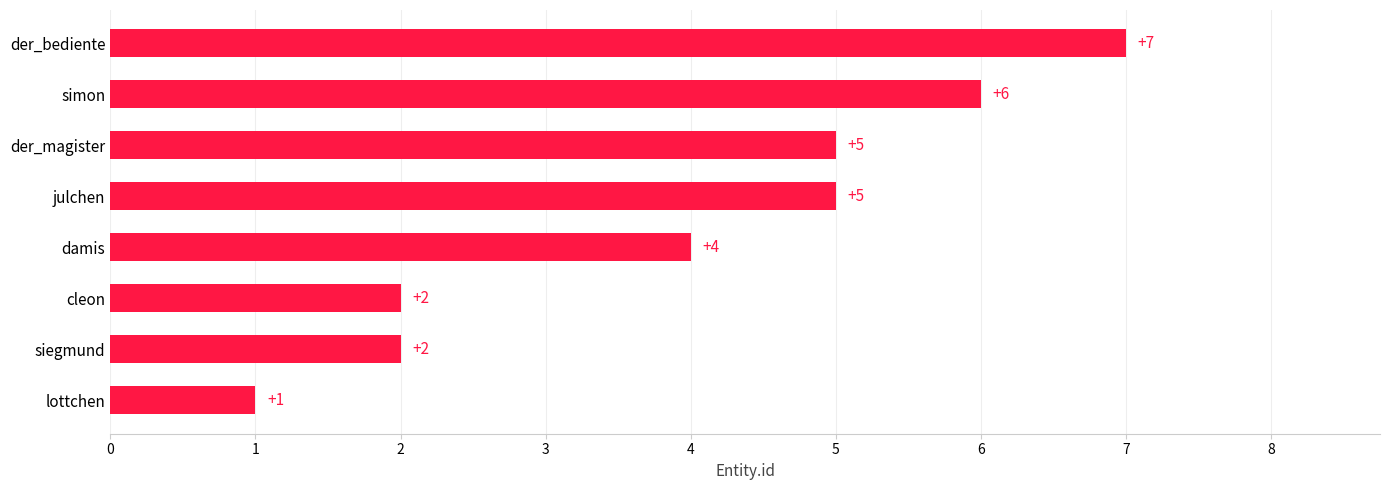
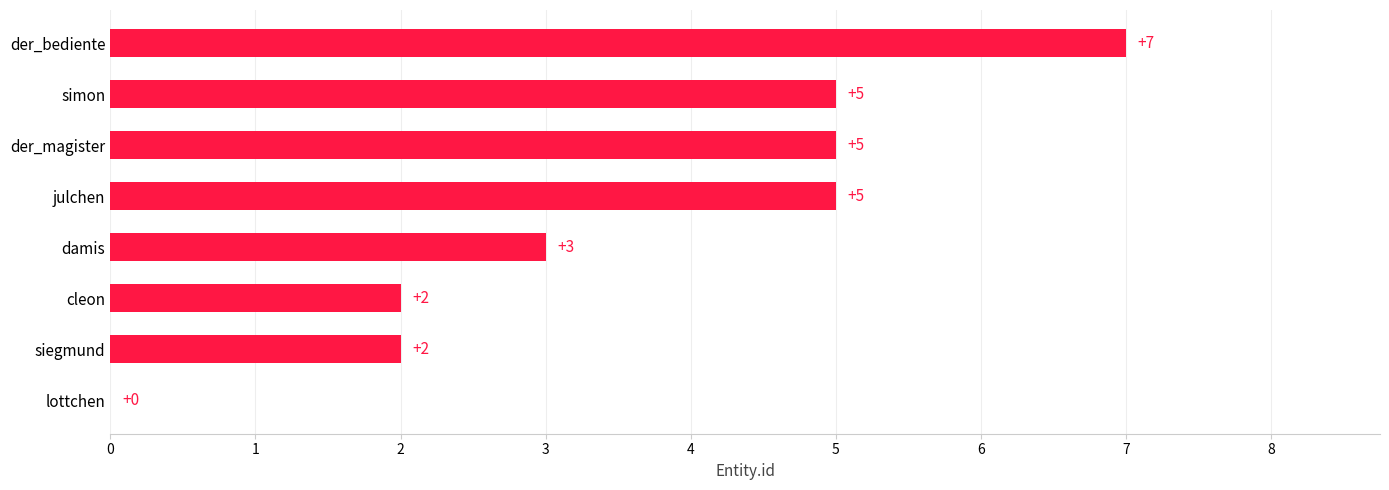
simon: +6 -> +5
damis: +4 -> +3
lottchen: +1 -> +0
